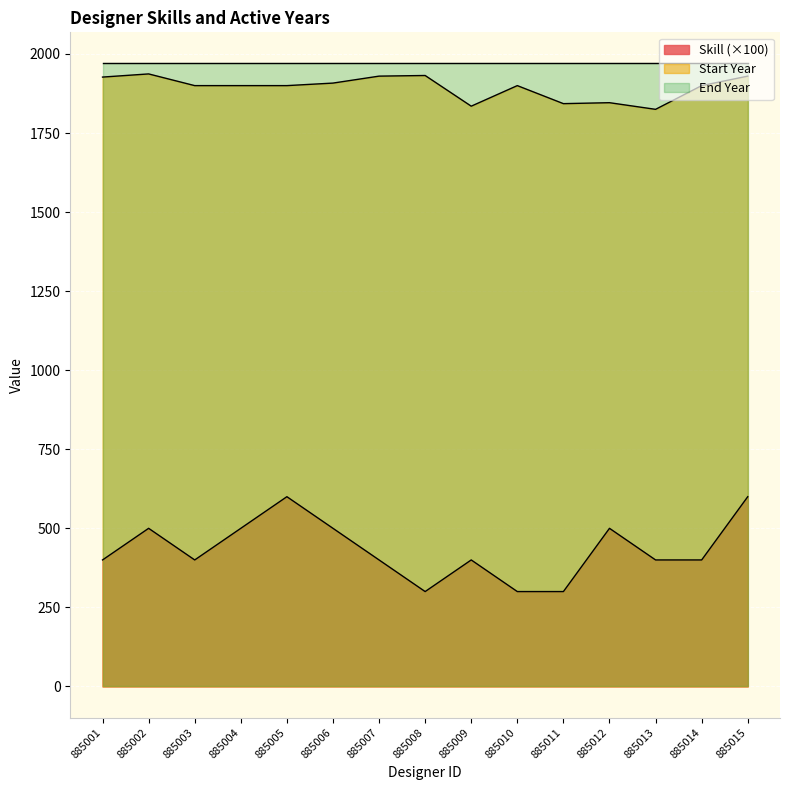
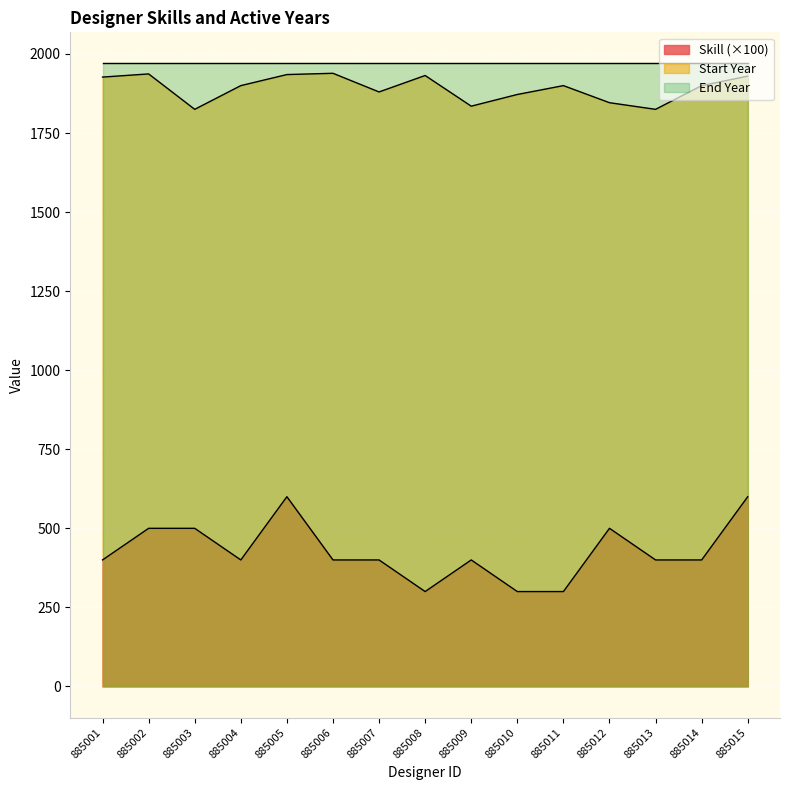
Skill (×100), 885003: 400 -> 500
Start Year, 885003: 1900 -> 1830
Skill (×100), 885004: 500 -> 400
Start Year, 885005: 1900 -> 1940
Skill (×100), 885006: 500 -> 400
Start Year, 885006: 1910 -> 1940
Start Year, 885007: 1930 -> 1880
Start Year, 885010: 1900 -> 1870
Start Year, 885011: 1840 -> 1900
